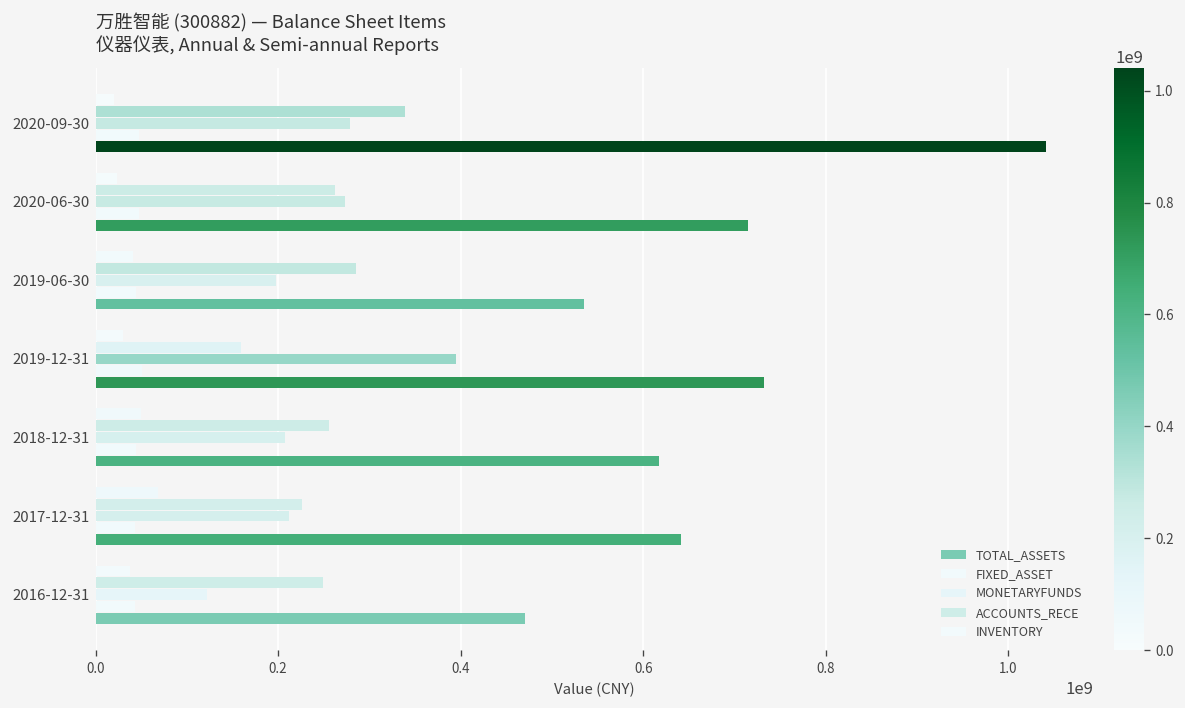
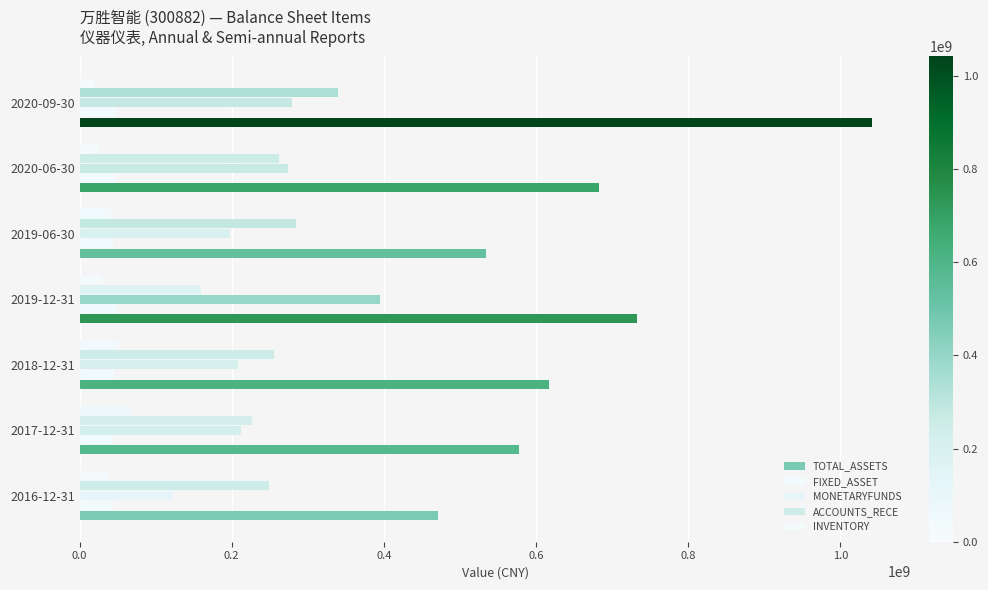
TOTAL_ASSETS, 2020-06-30: 710000000 -> 680000000
TOTAL_ASSETS, 2017-12-31: 640000000 -> 580000000
